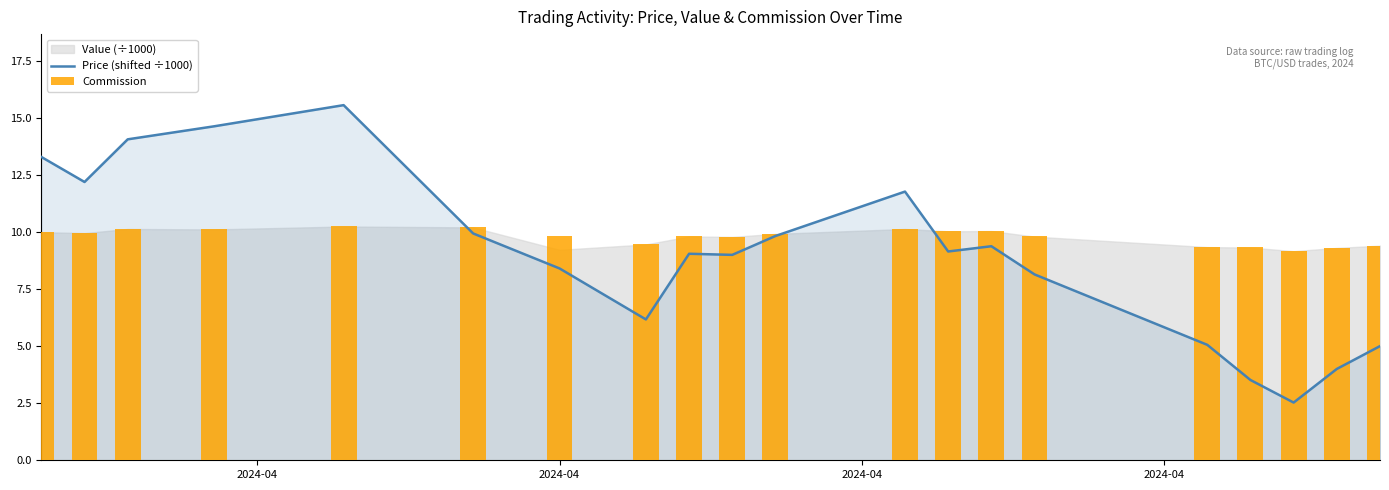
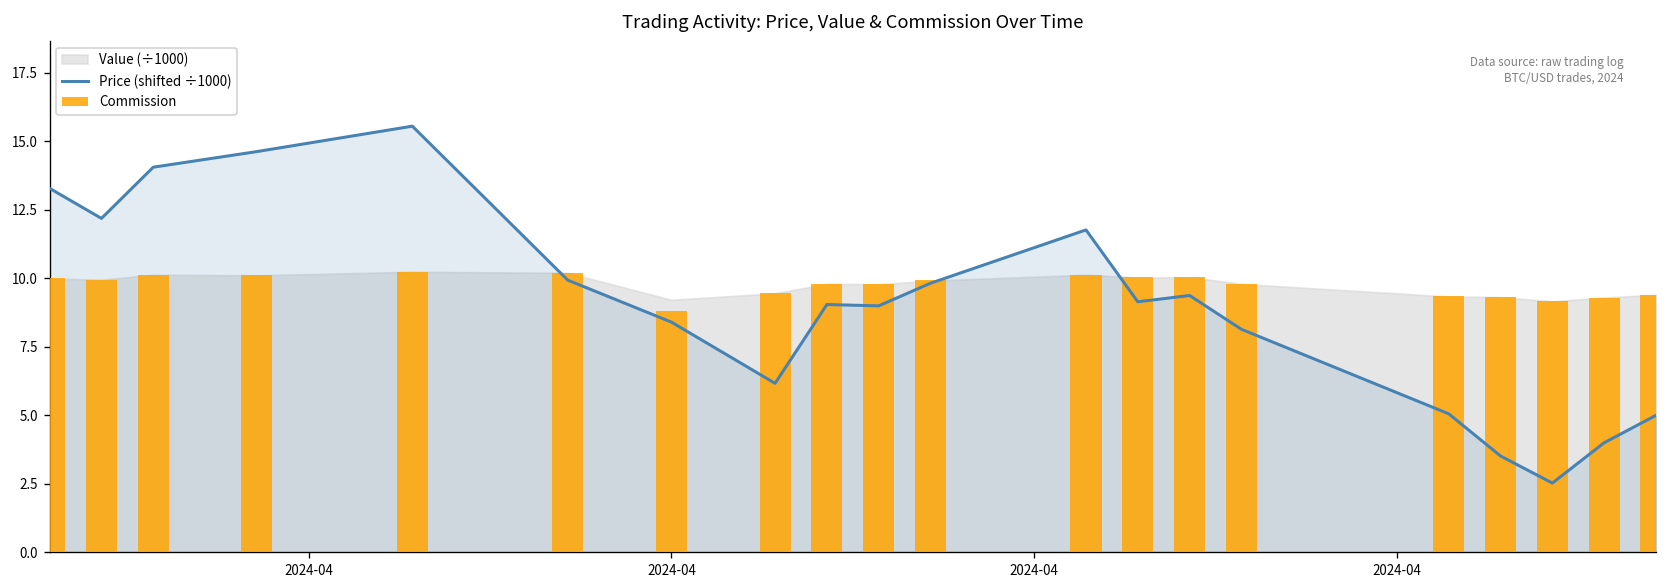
Commission, 2024-04: 9.8 -> 8.8
